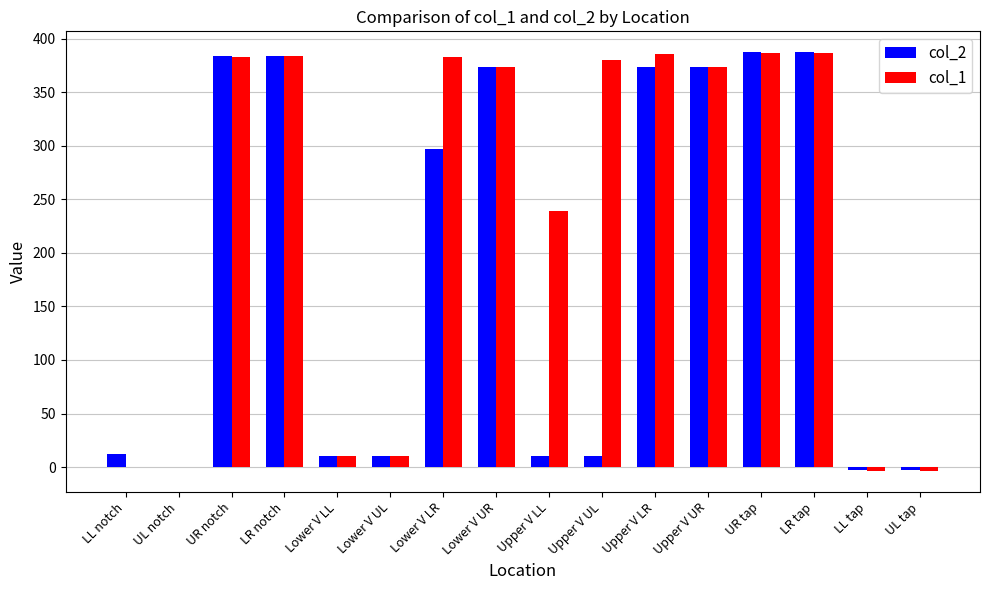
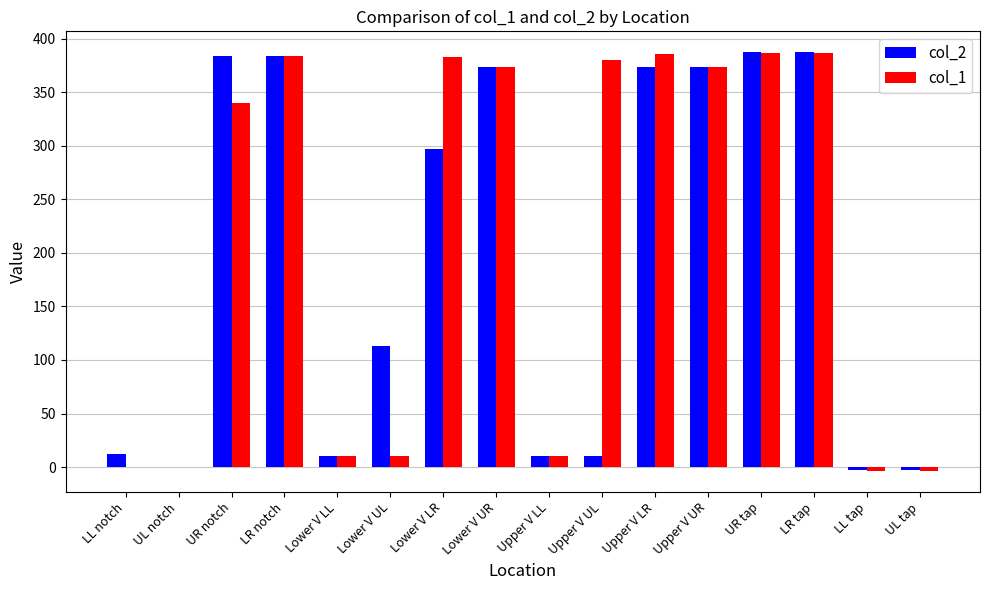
col_1, UR notch: 383 -> 340
col_2, Lower V UL: 10 -> 113
col_1, Upper V LL: 239 -> 10
